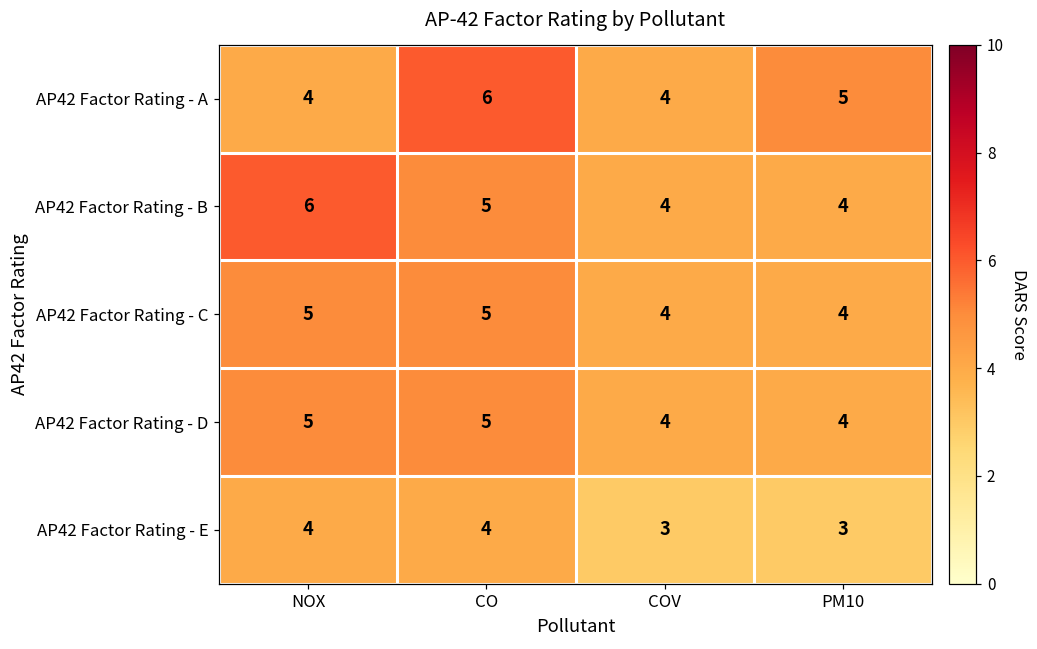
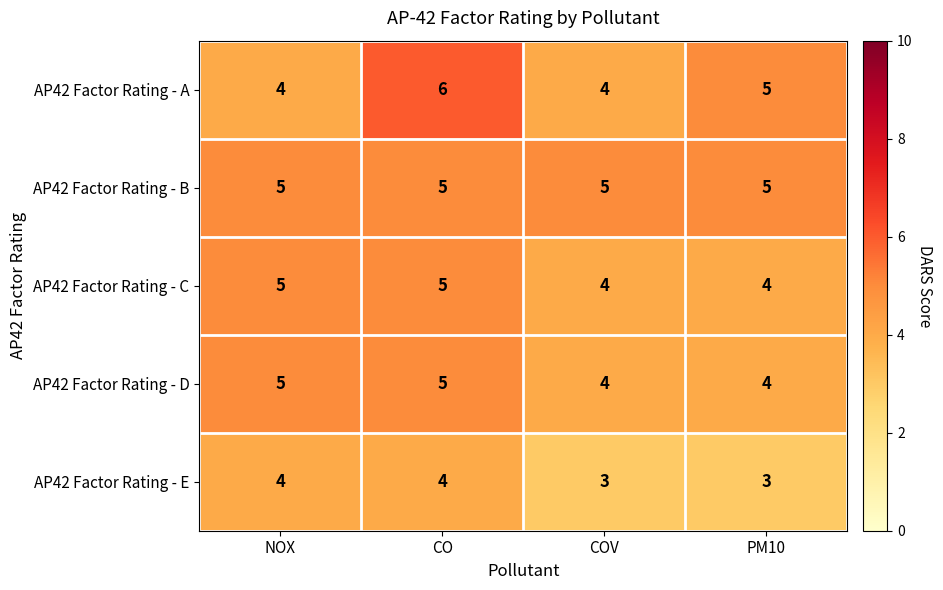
AP42 Factor Rating - B, NOX: 6 -> 5
AP42 Factor Rating - B, COV: 4 -> 5
AP42 Factor Rating - B, PM10: 4 -> 5
